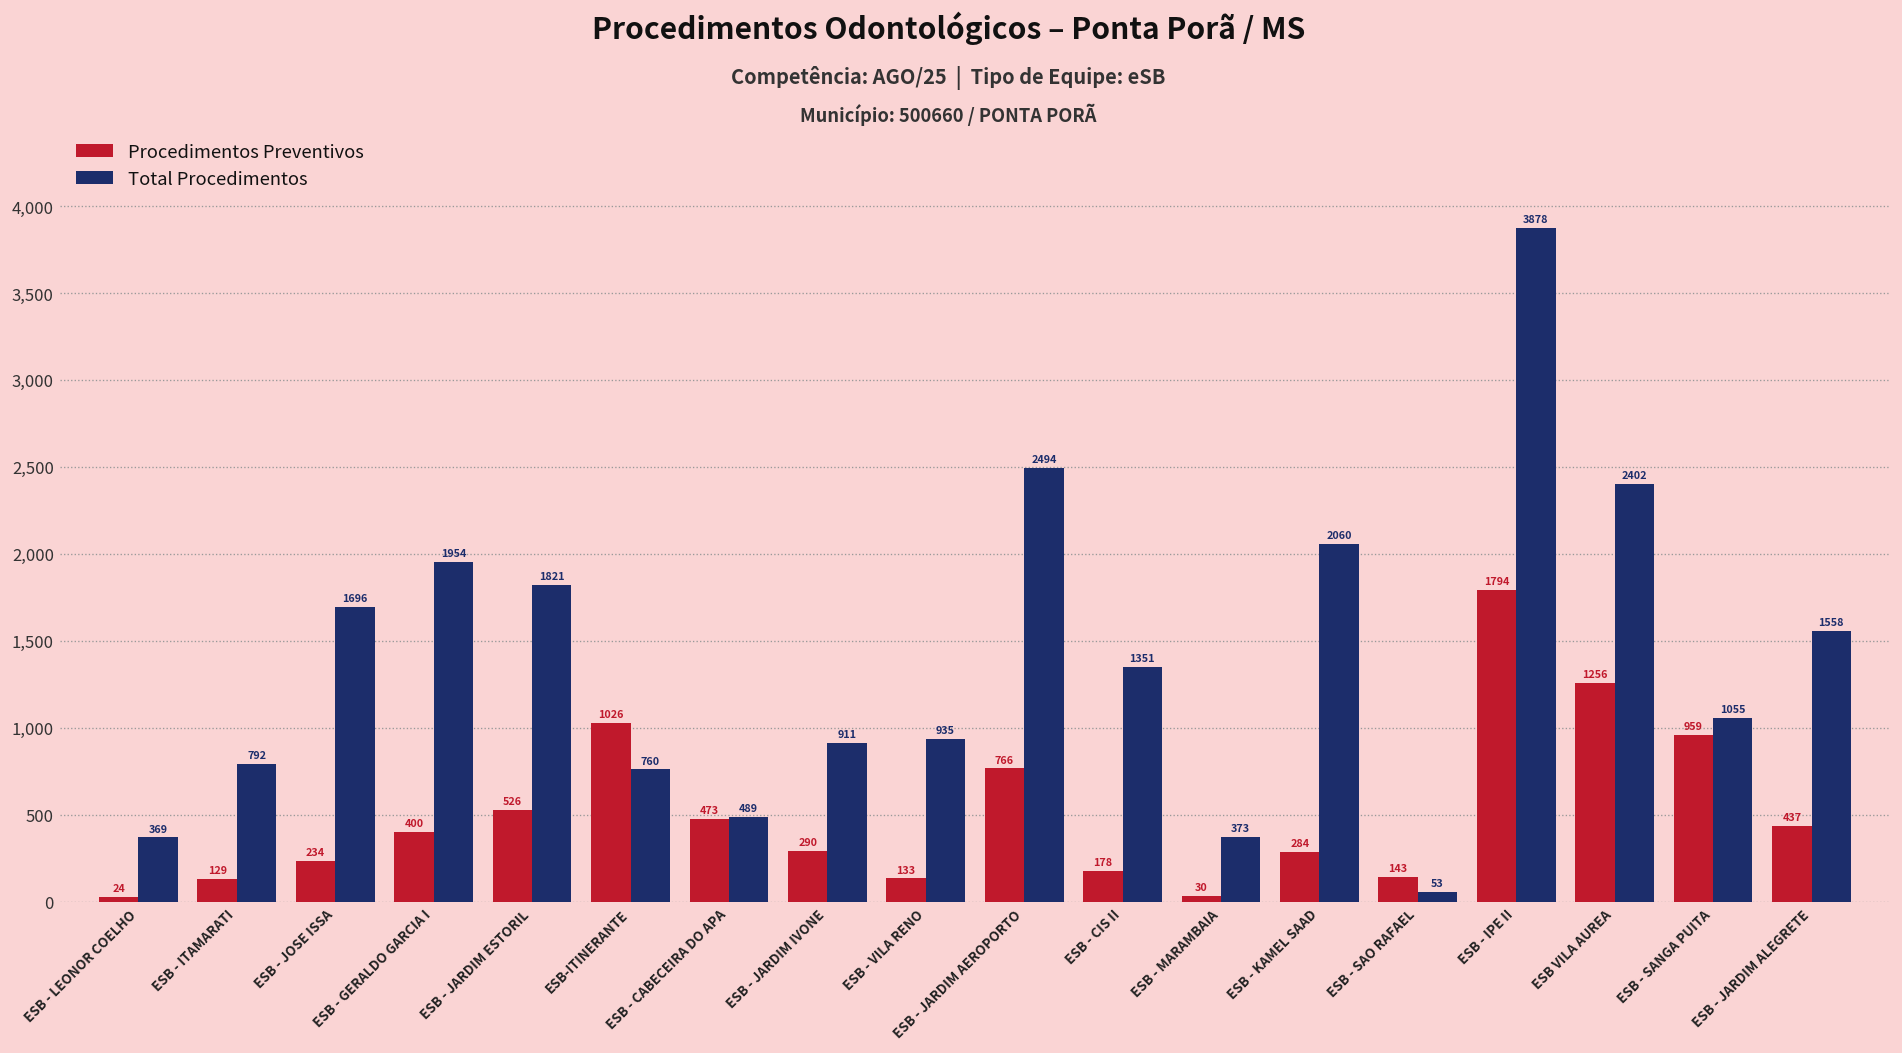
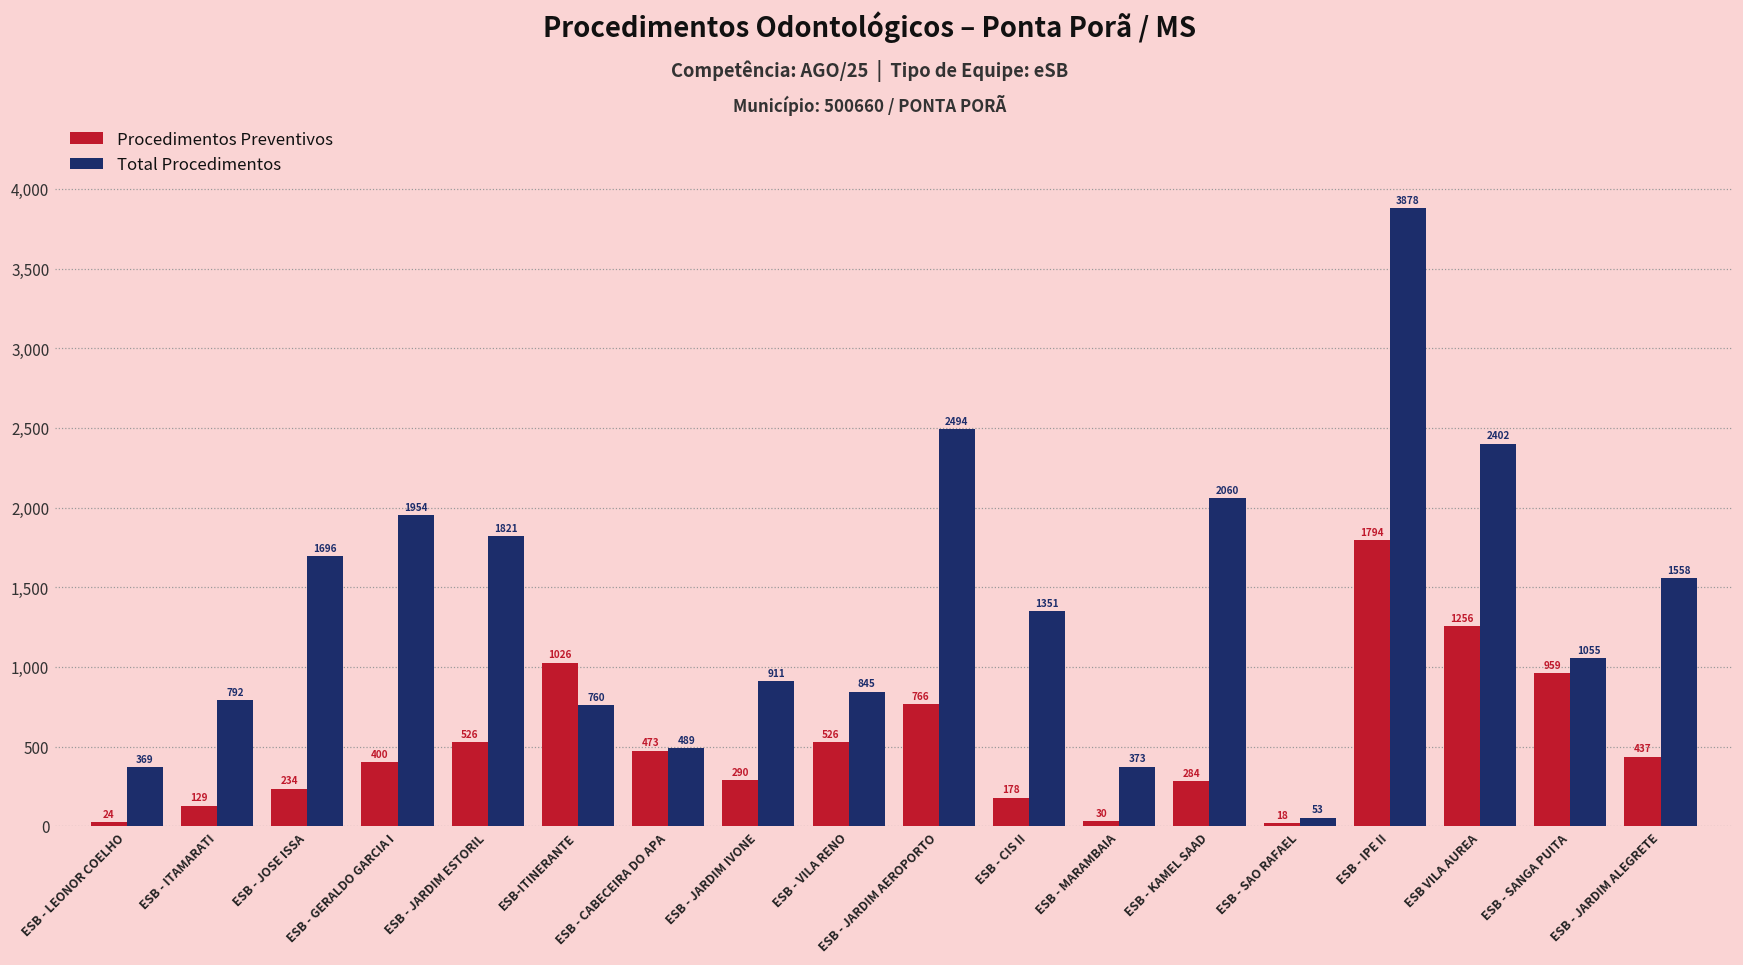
Procedimentos Preventivos, ESB - VILA RENO: 133 -> 526
Total Procedimentos, ESB - VILA RENO: 935 -> 845
Procedimentos Preventivos, ESB - SAO RAFAEL: 143 -> 18
